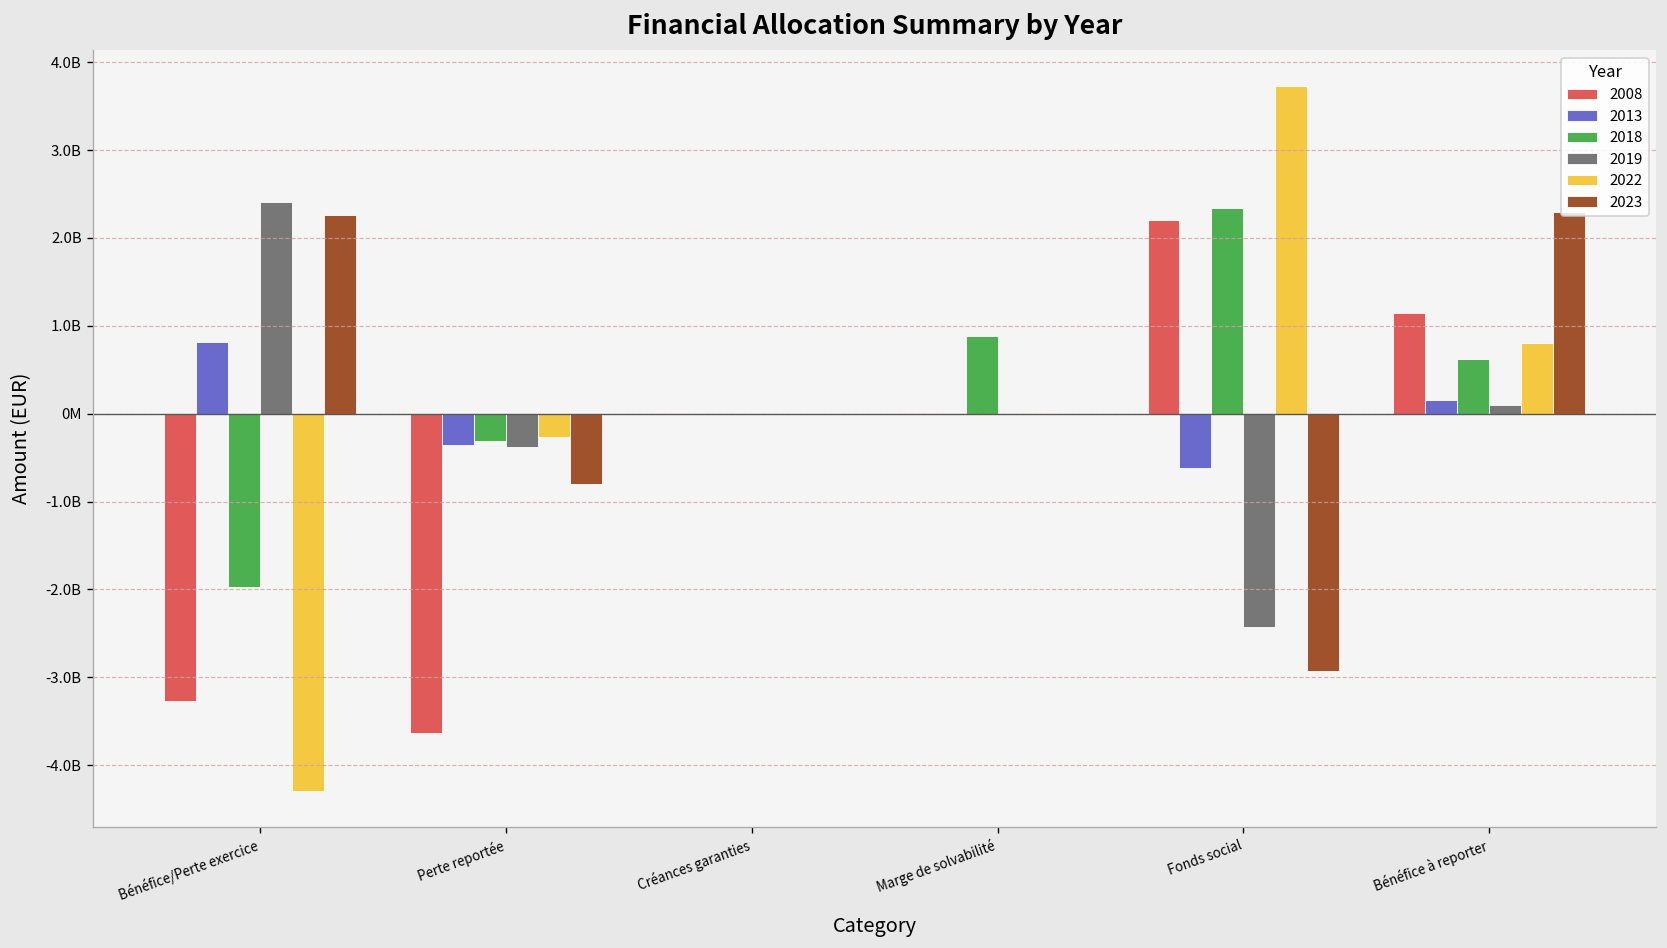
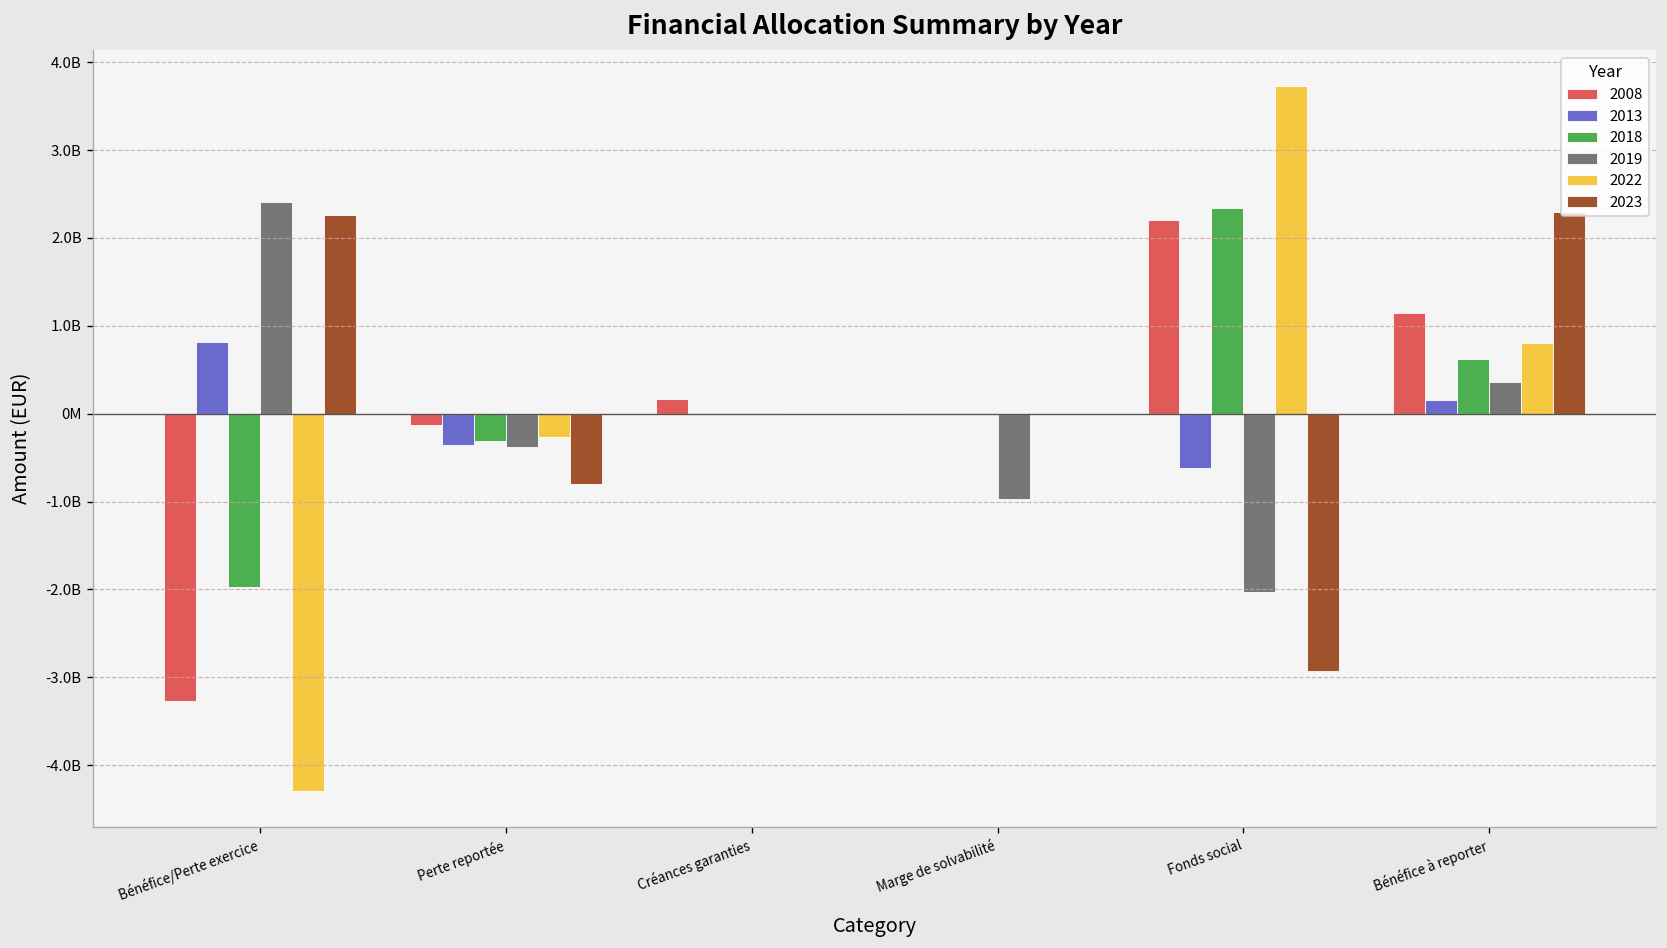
2008, Perte reportée: -3600000000 -> -100000000
2008, Créances garanties: 0 -> 200000000
2018, Marge de solvabilité: 900000000 -> 0
2019, Marge de solvabilité: 0 -> -1000000000
2019, Fonds social: -2400000000 -> -2000000000
2019, Bénéfice à reporter: 100000000 -> 400000000
